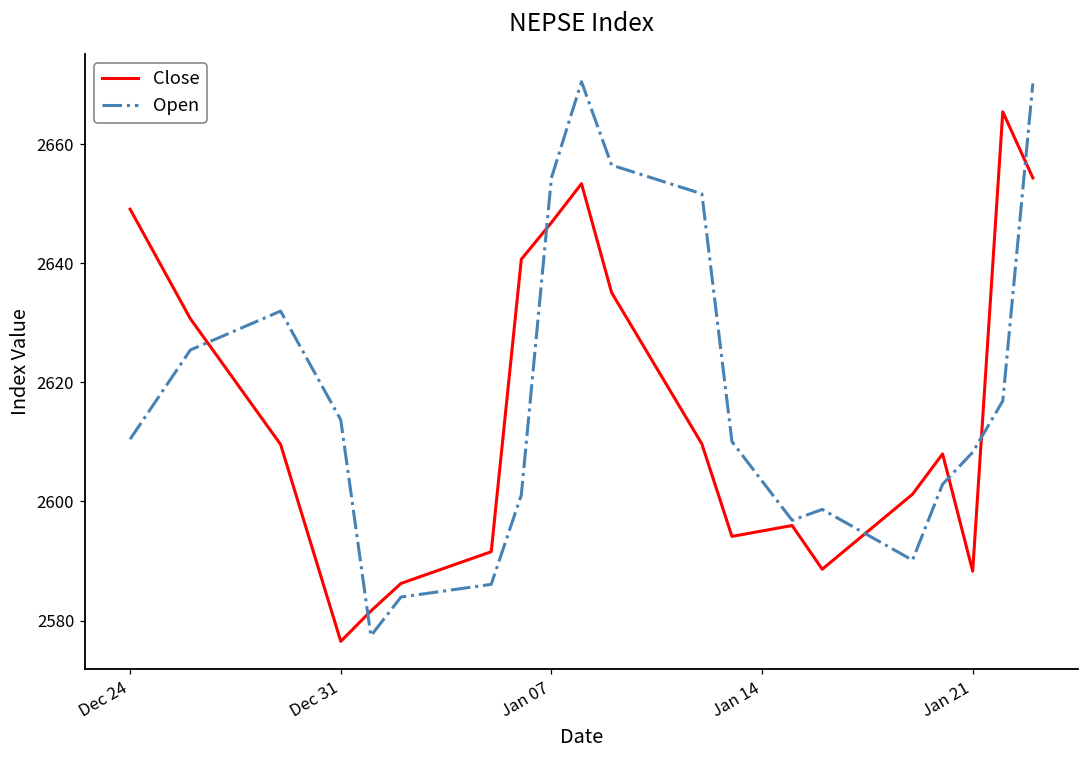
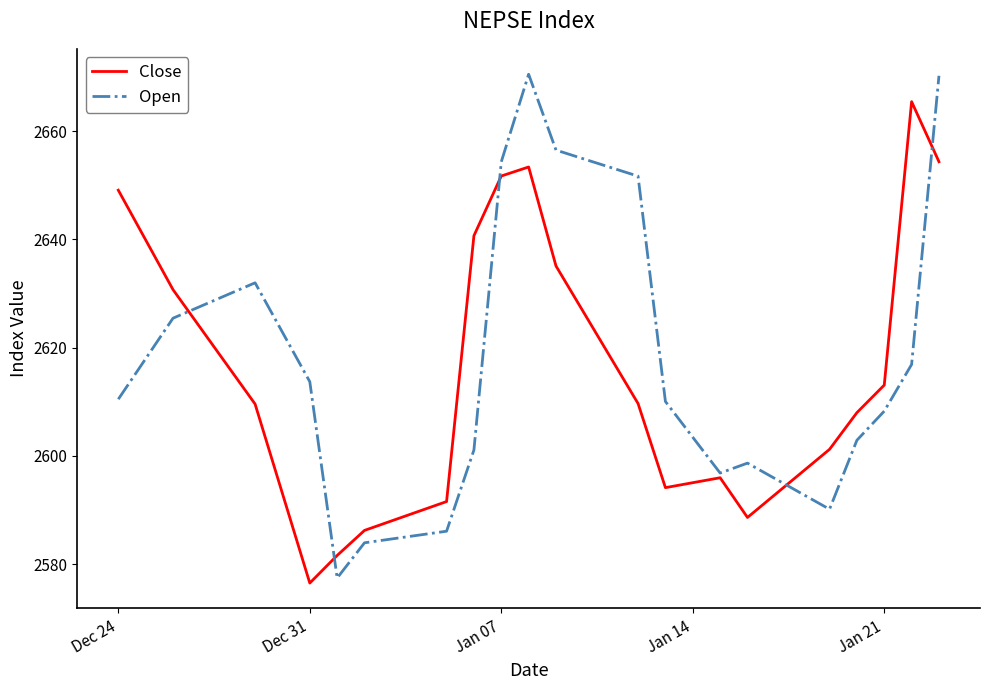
Close, Jan 07: 2647 -> 2652
Close, Jan 21: 2588 -> 2613
